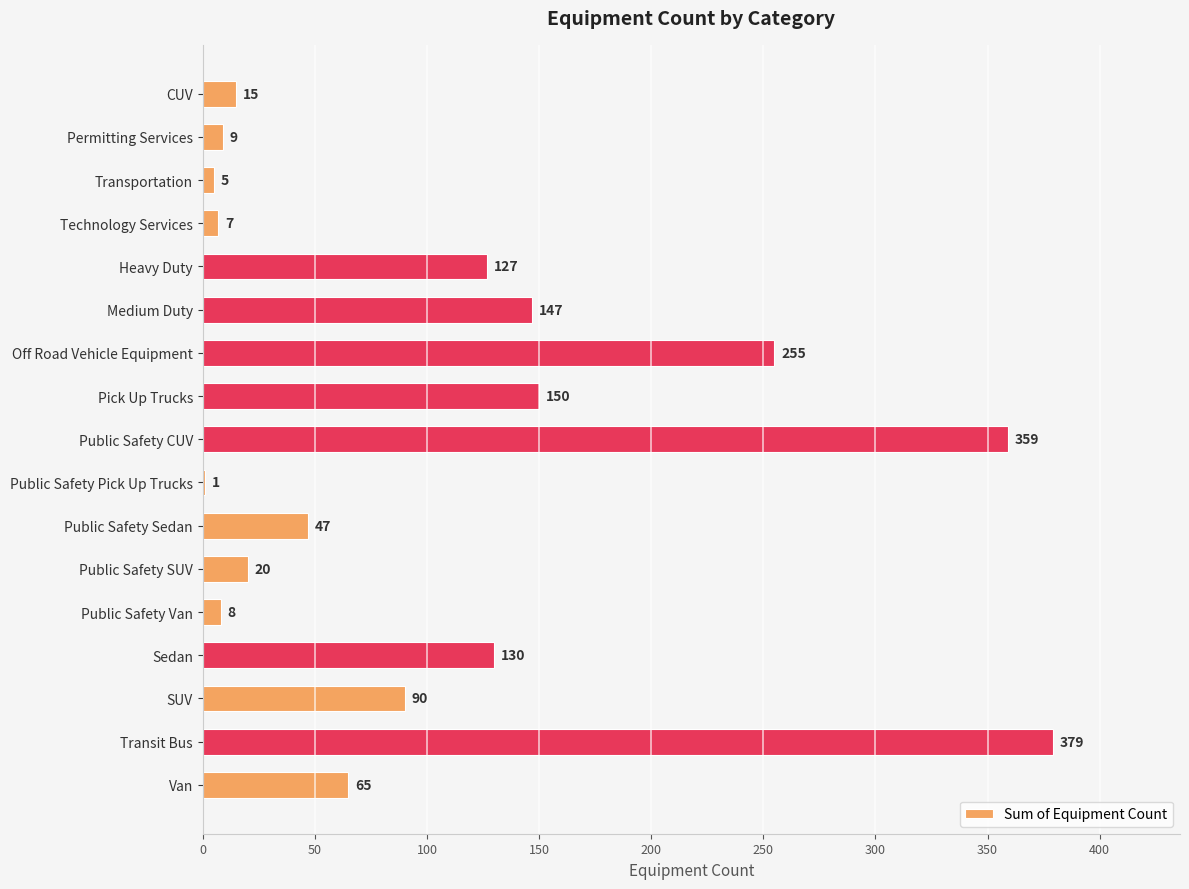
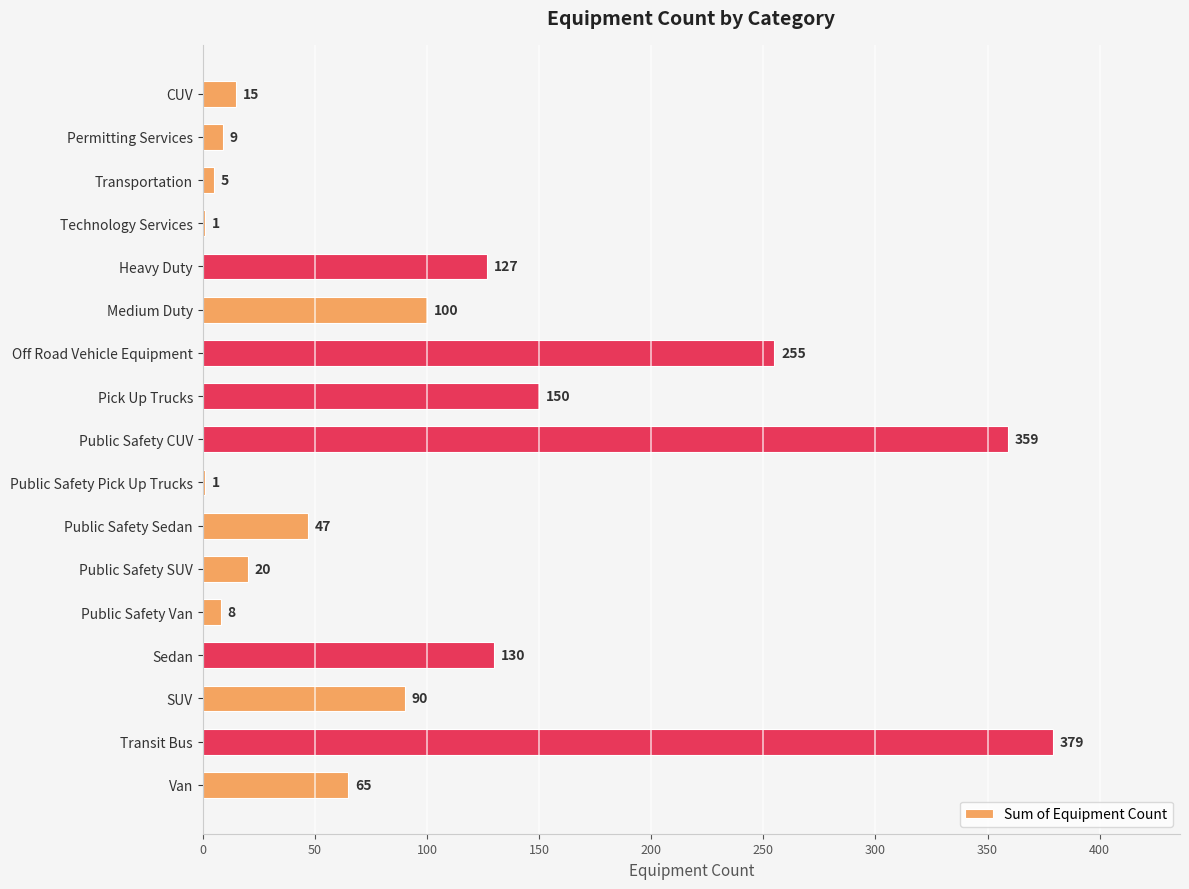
Technology Services: 7 -> 1
Medium Duty: 147 -> 100
